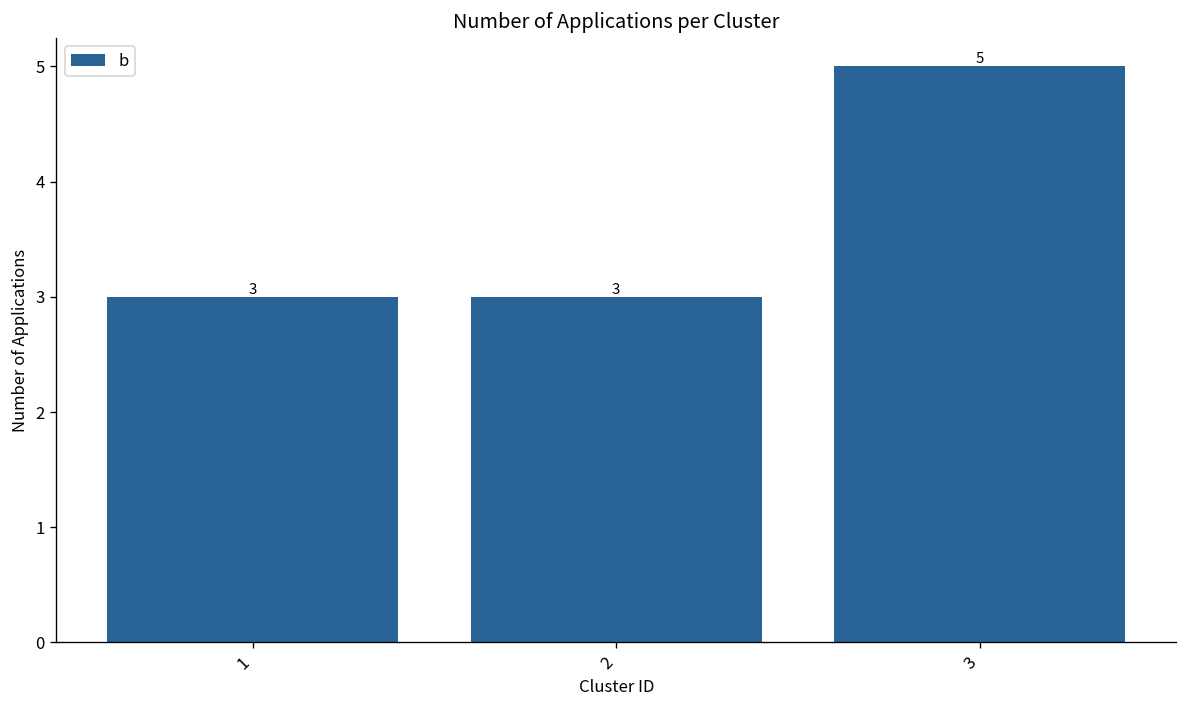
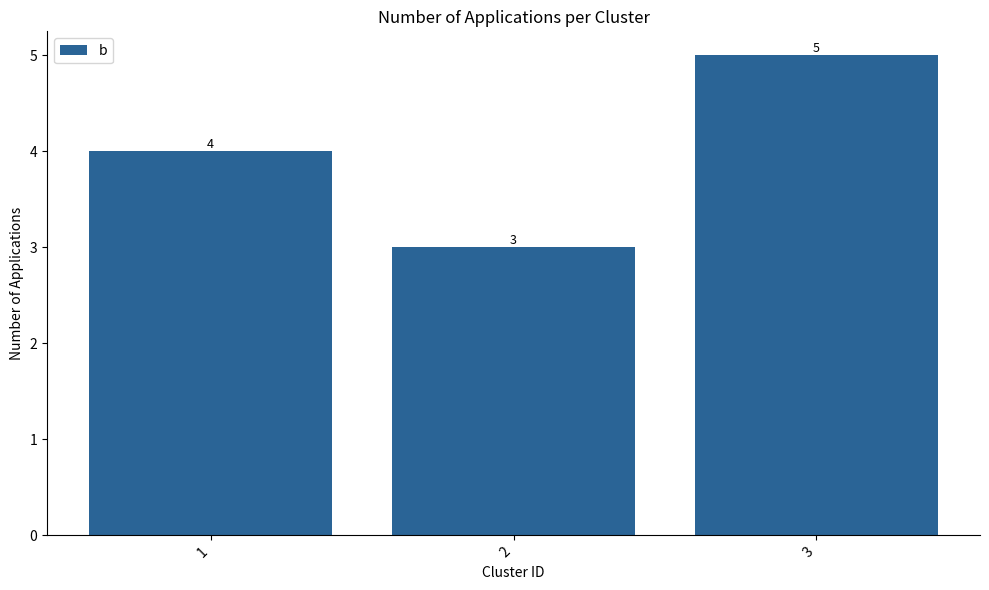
1: 3 -> 4
